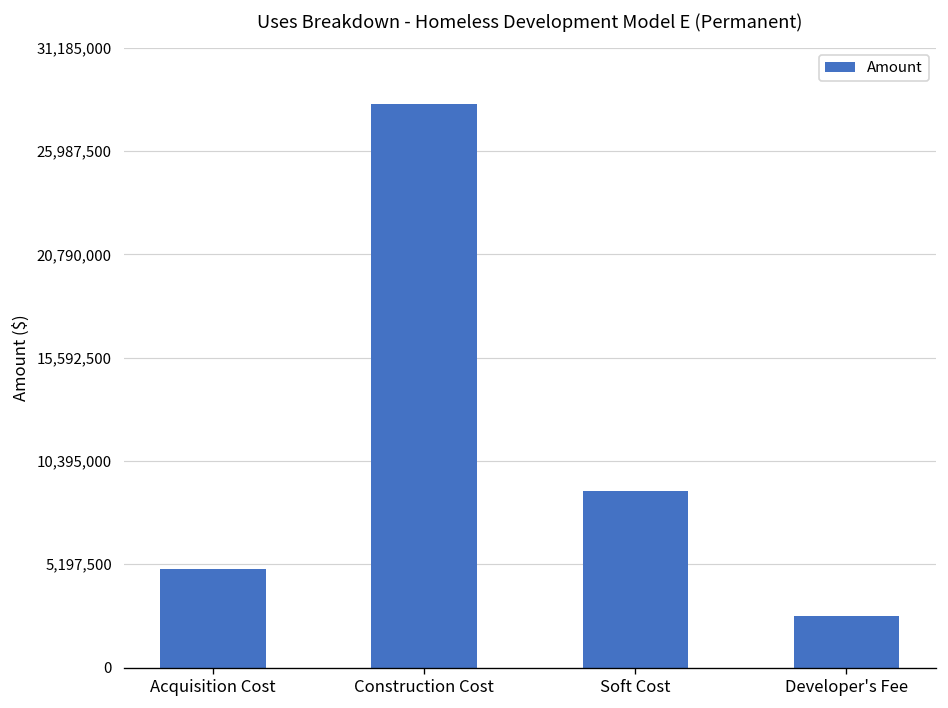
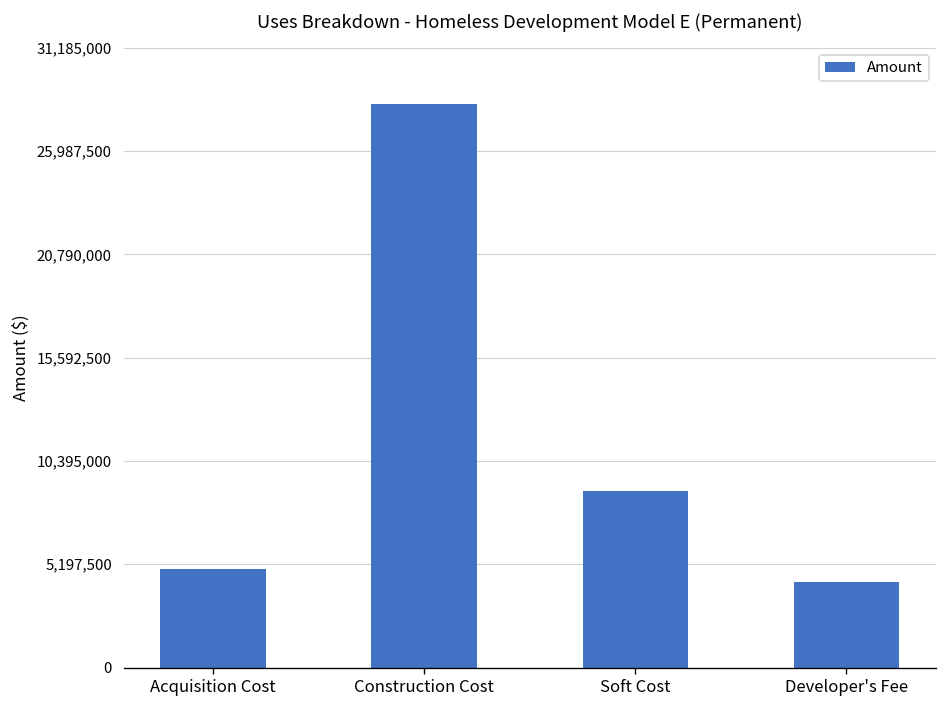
Developer's Fee: 2,600,000 -> 4,300,000
